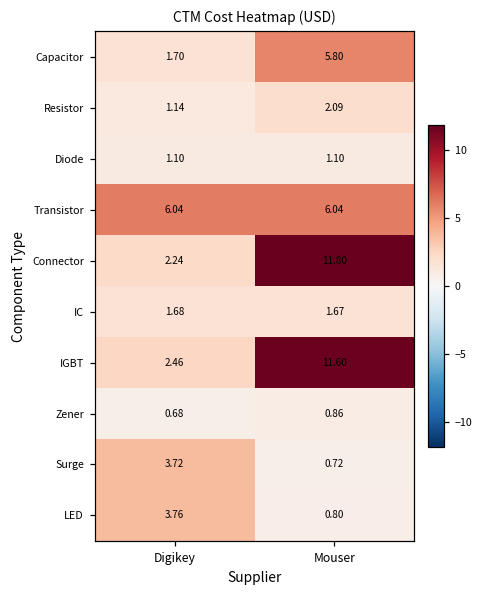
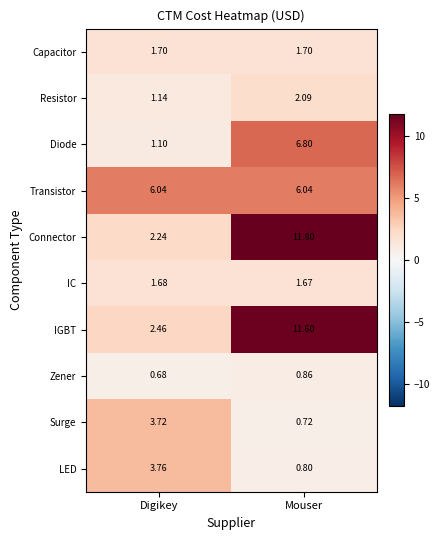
Capacitor, Mouser: 5.80 -> 1.70
Diode, Mouser: 1.10 -> 6.80
